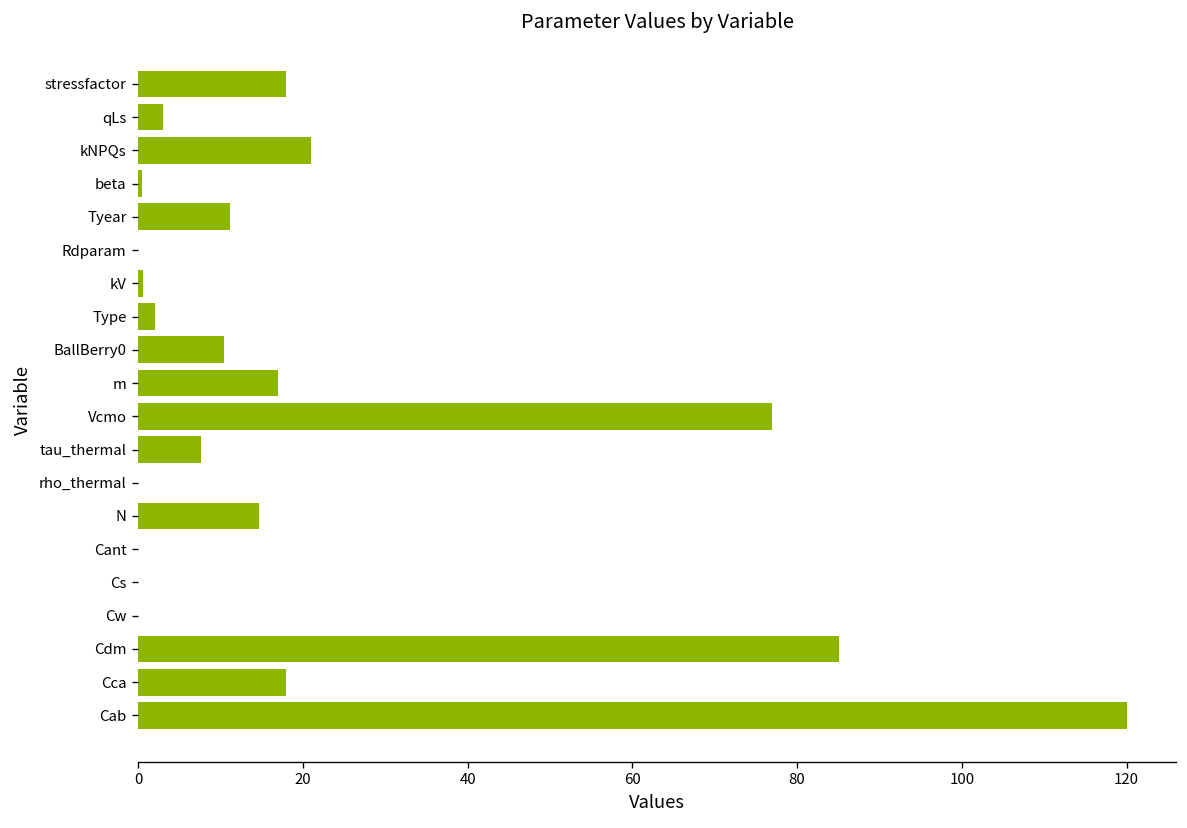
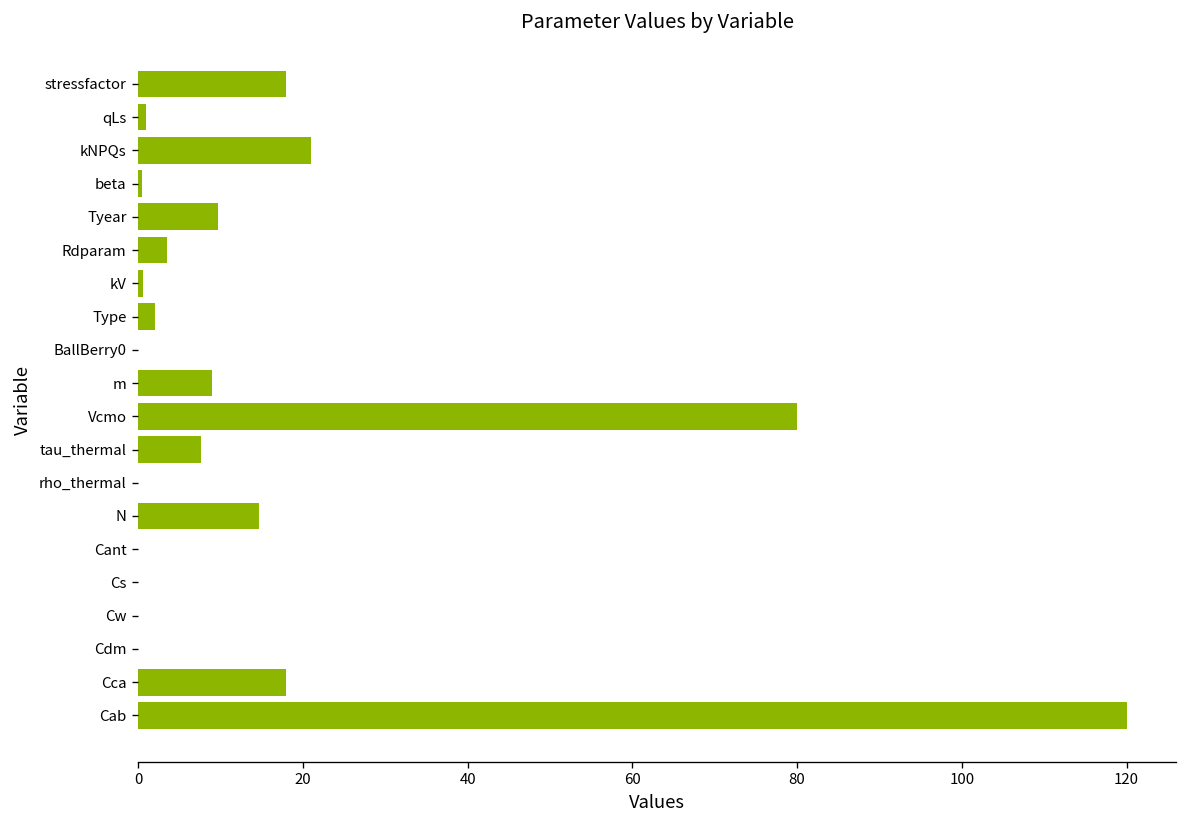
qLs: 3 -> 1
Tyear: 11 -> 10
Rdparam: 0 -> 3
BallBerry0: 10 -> 0
m: 17 -> 9
Vcmo: 77 -> 80
Cdm: 85 -> 0
